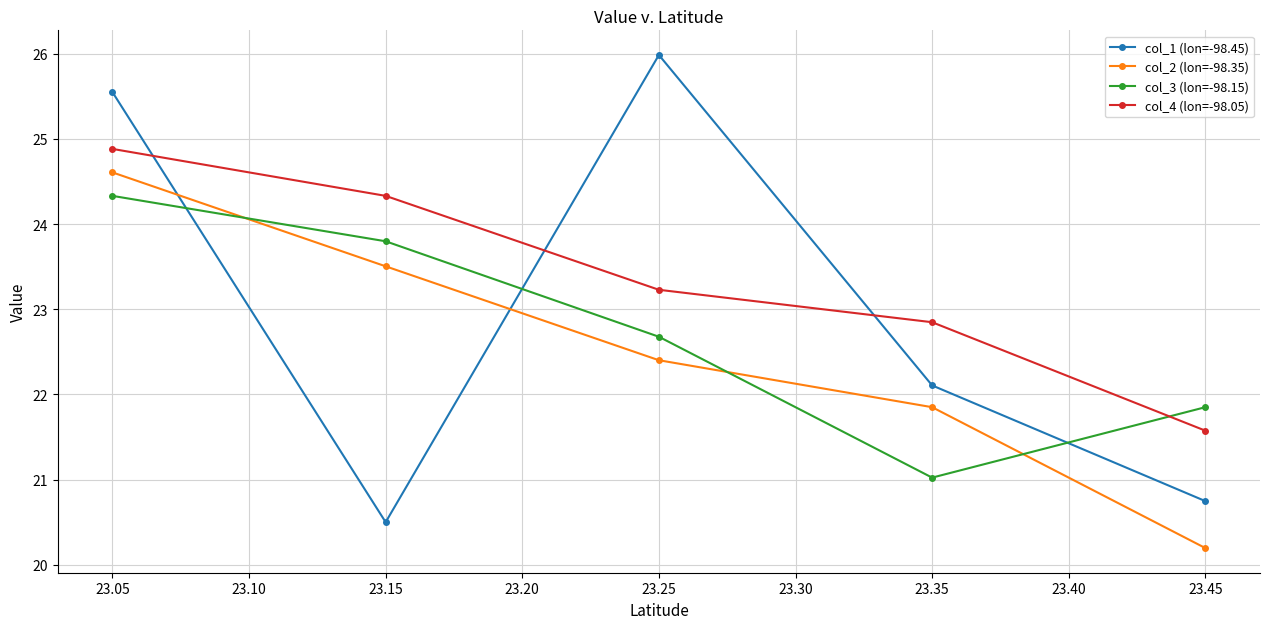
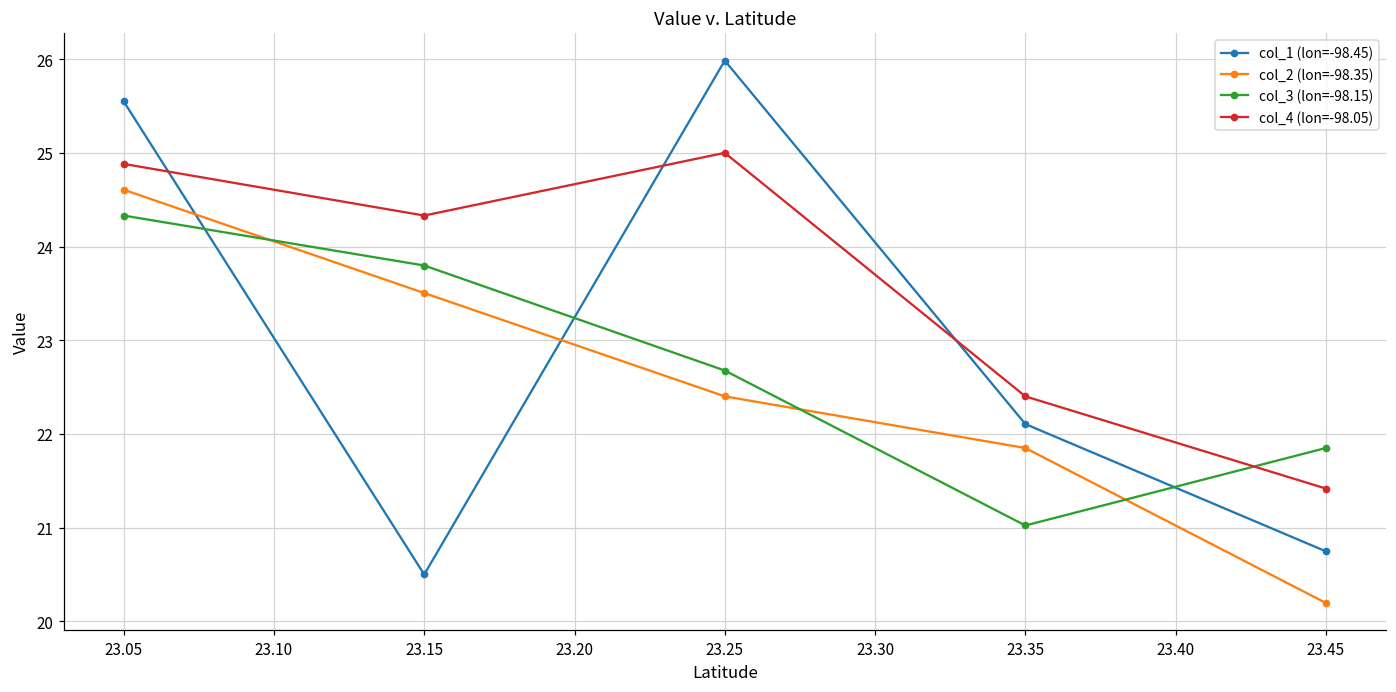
col_4 (lon=-98.05), 23.25: 23.2 -> 25.0
col_4 (lon=-98.05), 23.35: 22.8 -> 22.4
col_4 (lon=-98.05), 23.45: 21.6 -> 21.4
